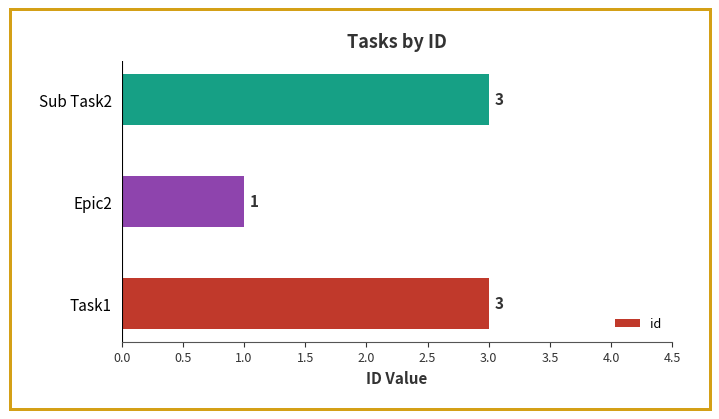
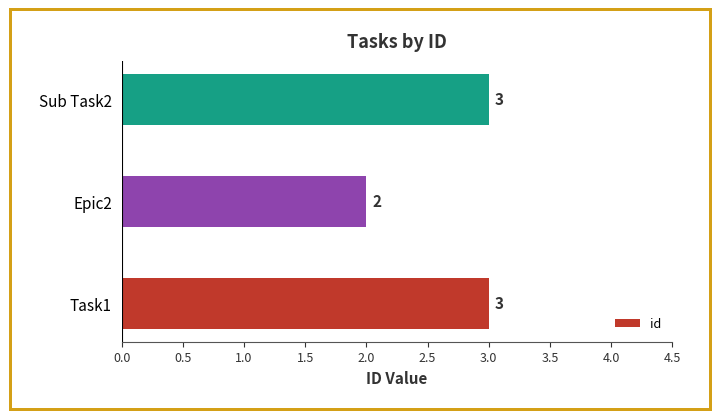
Epic2: 1 -> 2
